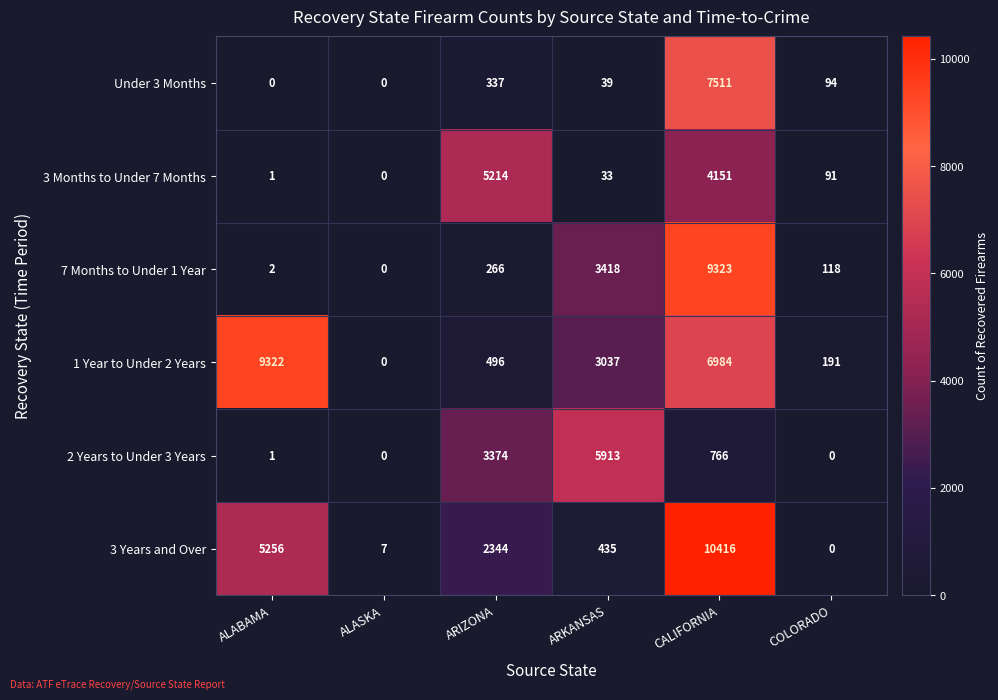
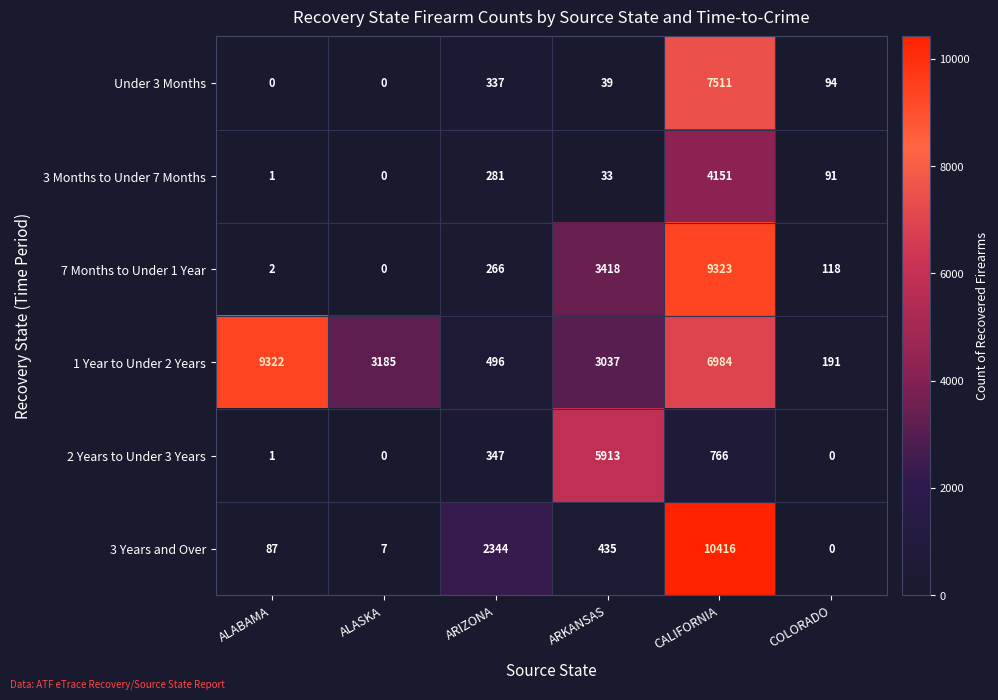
3 Months to Under 7 Months, ARIZONA: 5214 -> 281
1 Year to Under 2 Years, ALASKA: 0 -> 3185
2 Years to Under 3 Years, ARIZONA: 3374 -> 347
3 Years and Over, ALABAMA: 5256 -> 87
